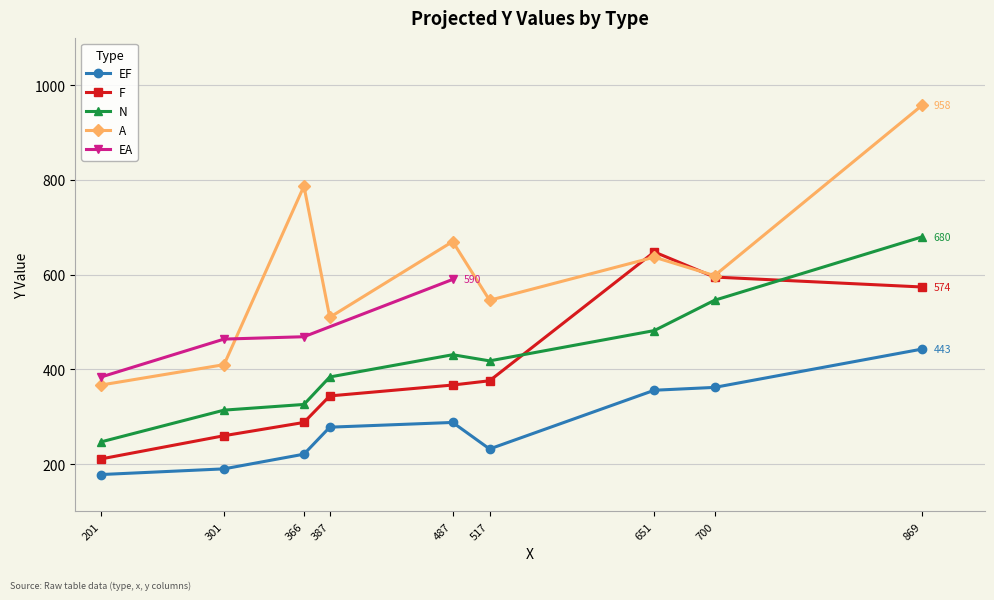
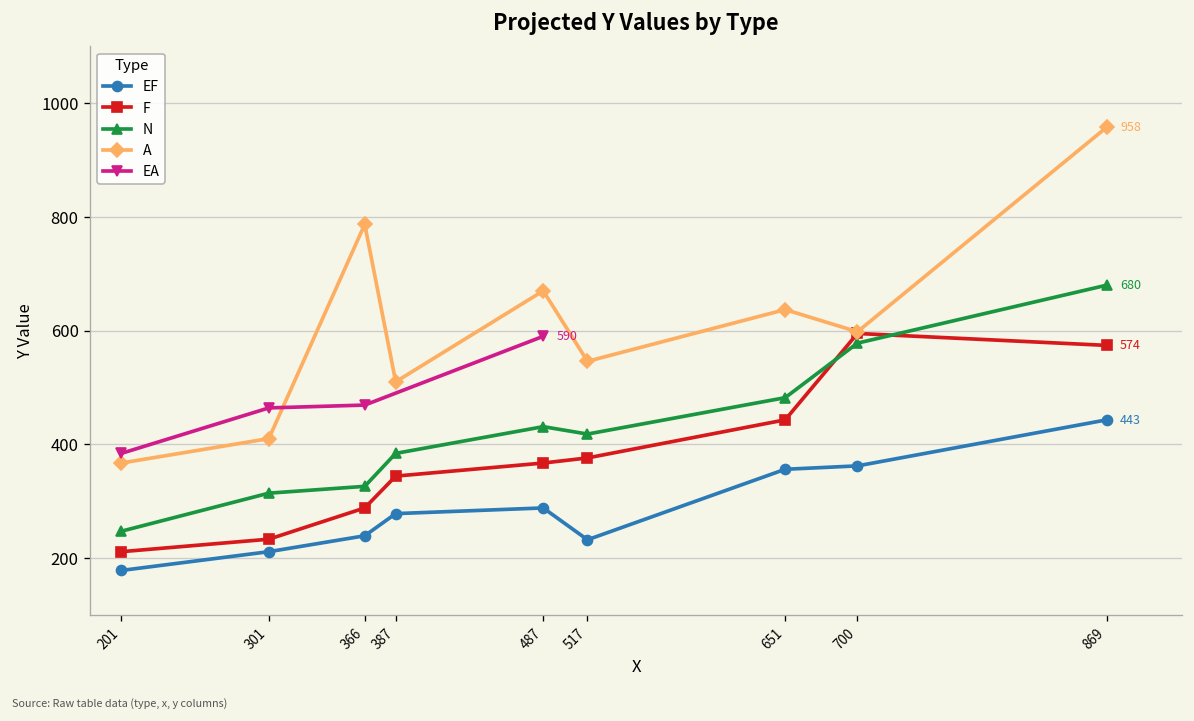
EF, 301: 190 -> 210
F, 301: 260 -> 230
EF, 366: 220 -> 240
F, 651: 650 -> 440
N, 700: 550 -> 580
